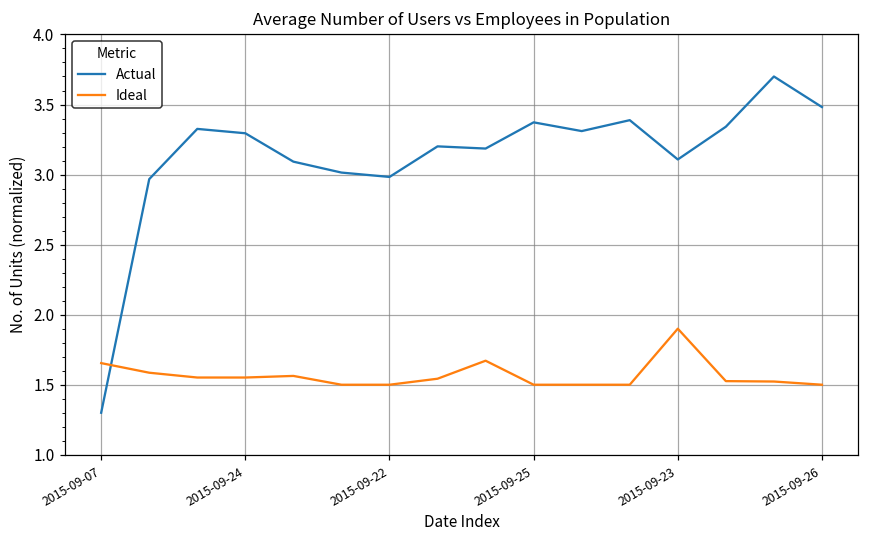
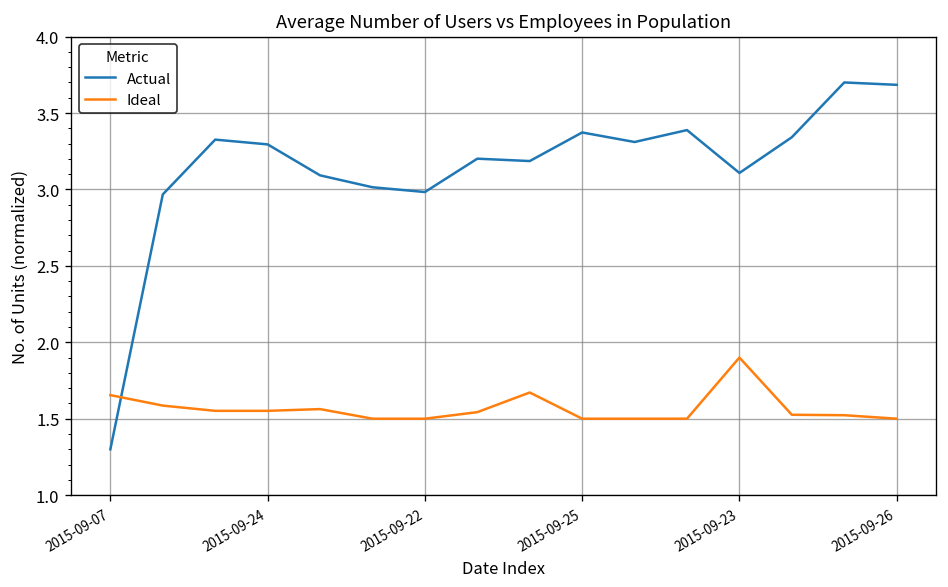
Actual, 2015-09-26: 3.48 -> 3.68
